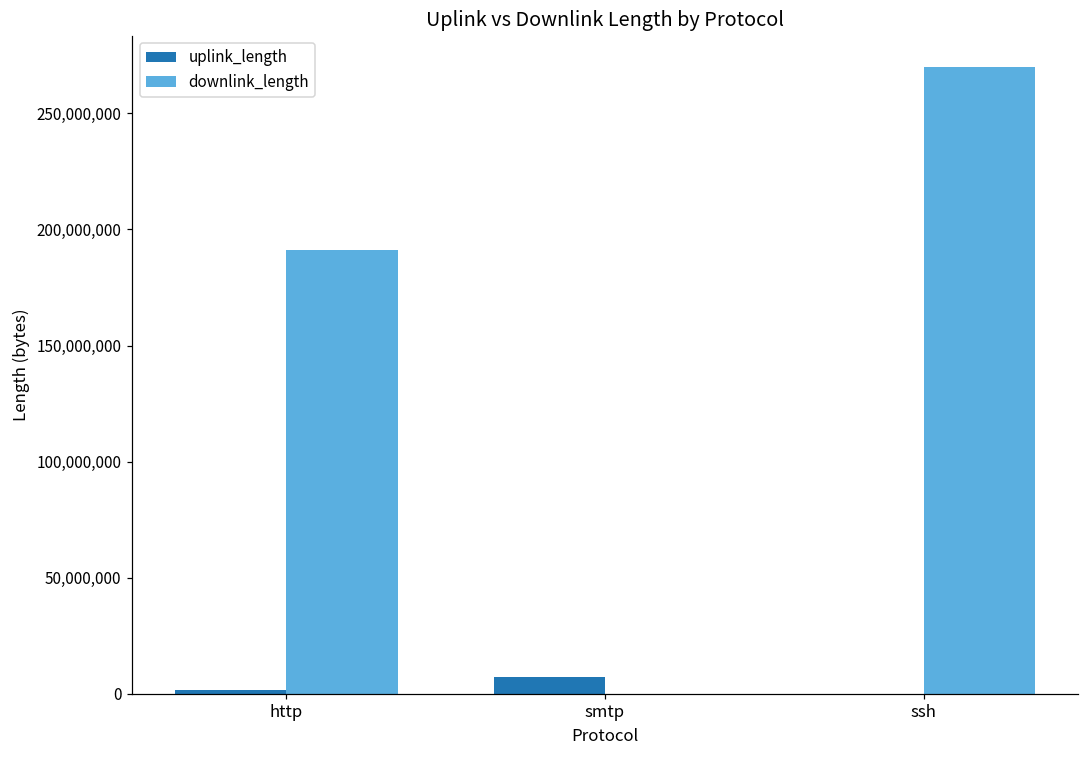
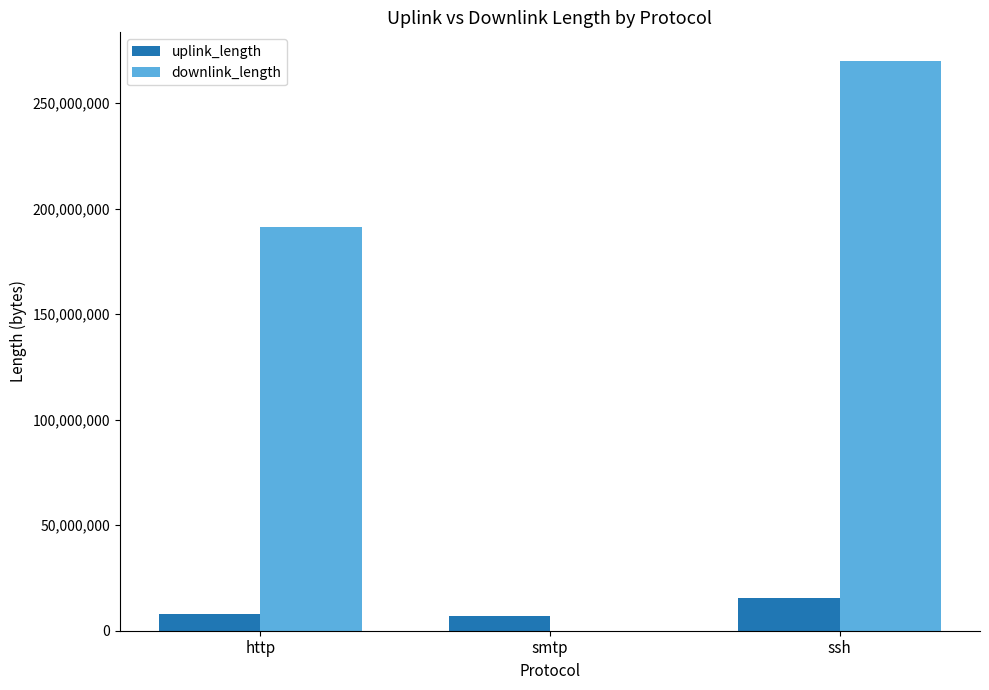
uplink_length, http: 2,000,000 -> 8,000,000
uplink_length, ssh: 0 -> 15,000,000
